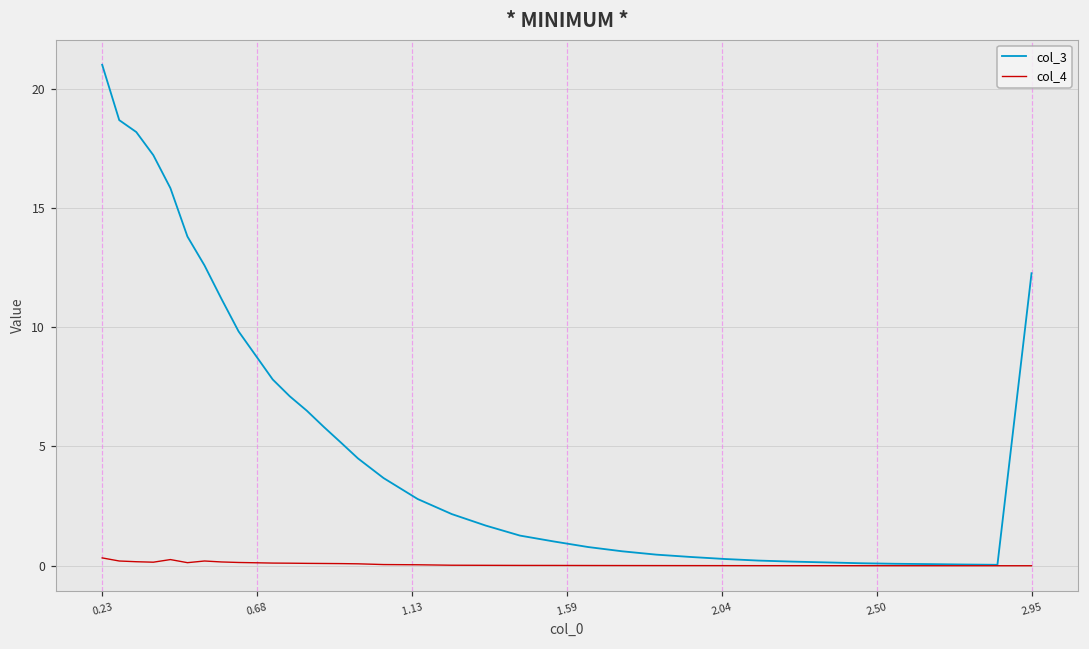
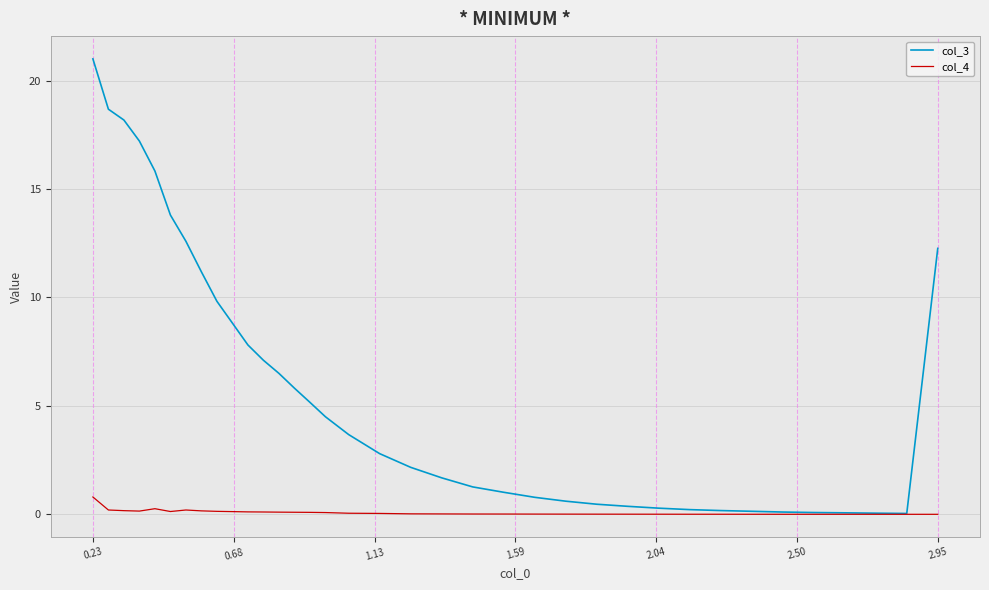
col_4, 0.23: 0.3 -> 0.8
